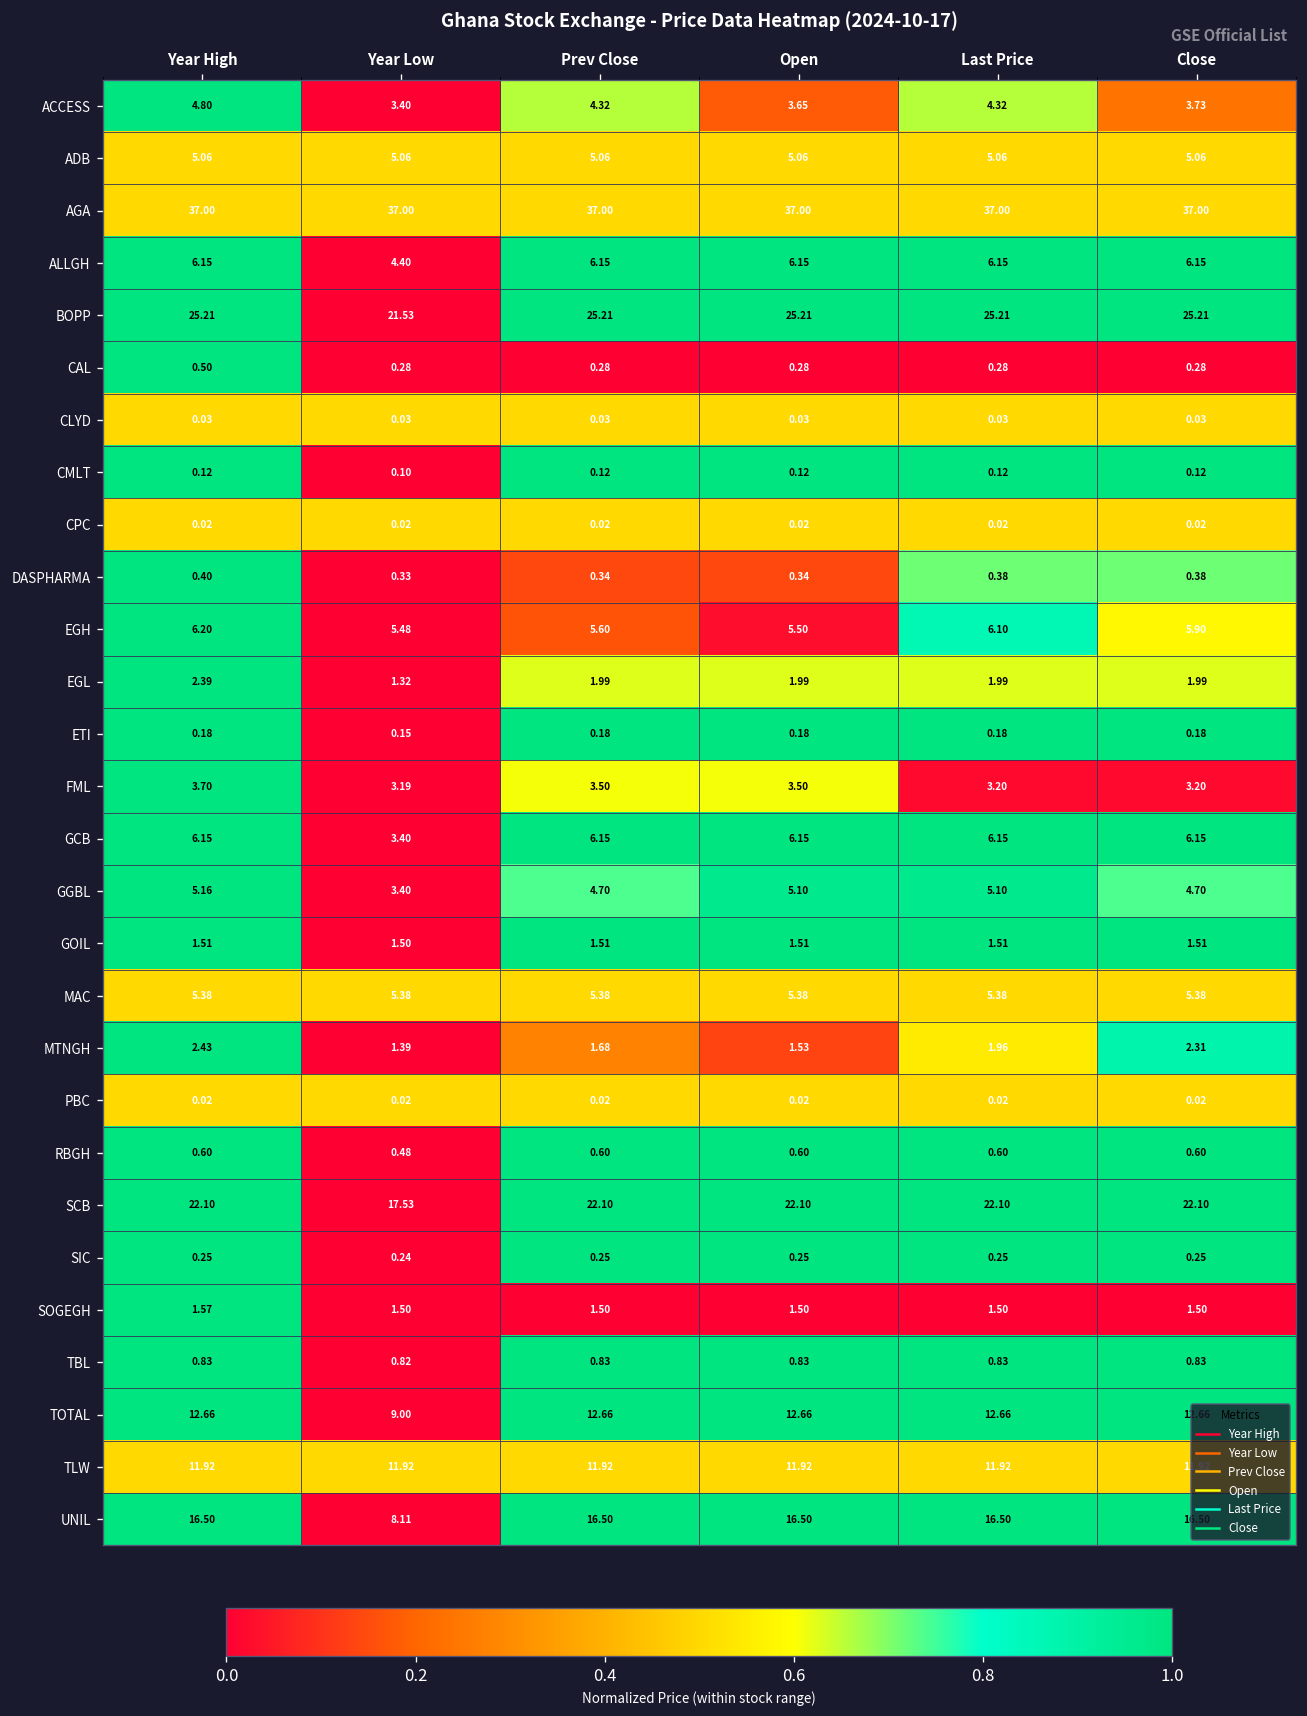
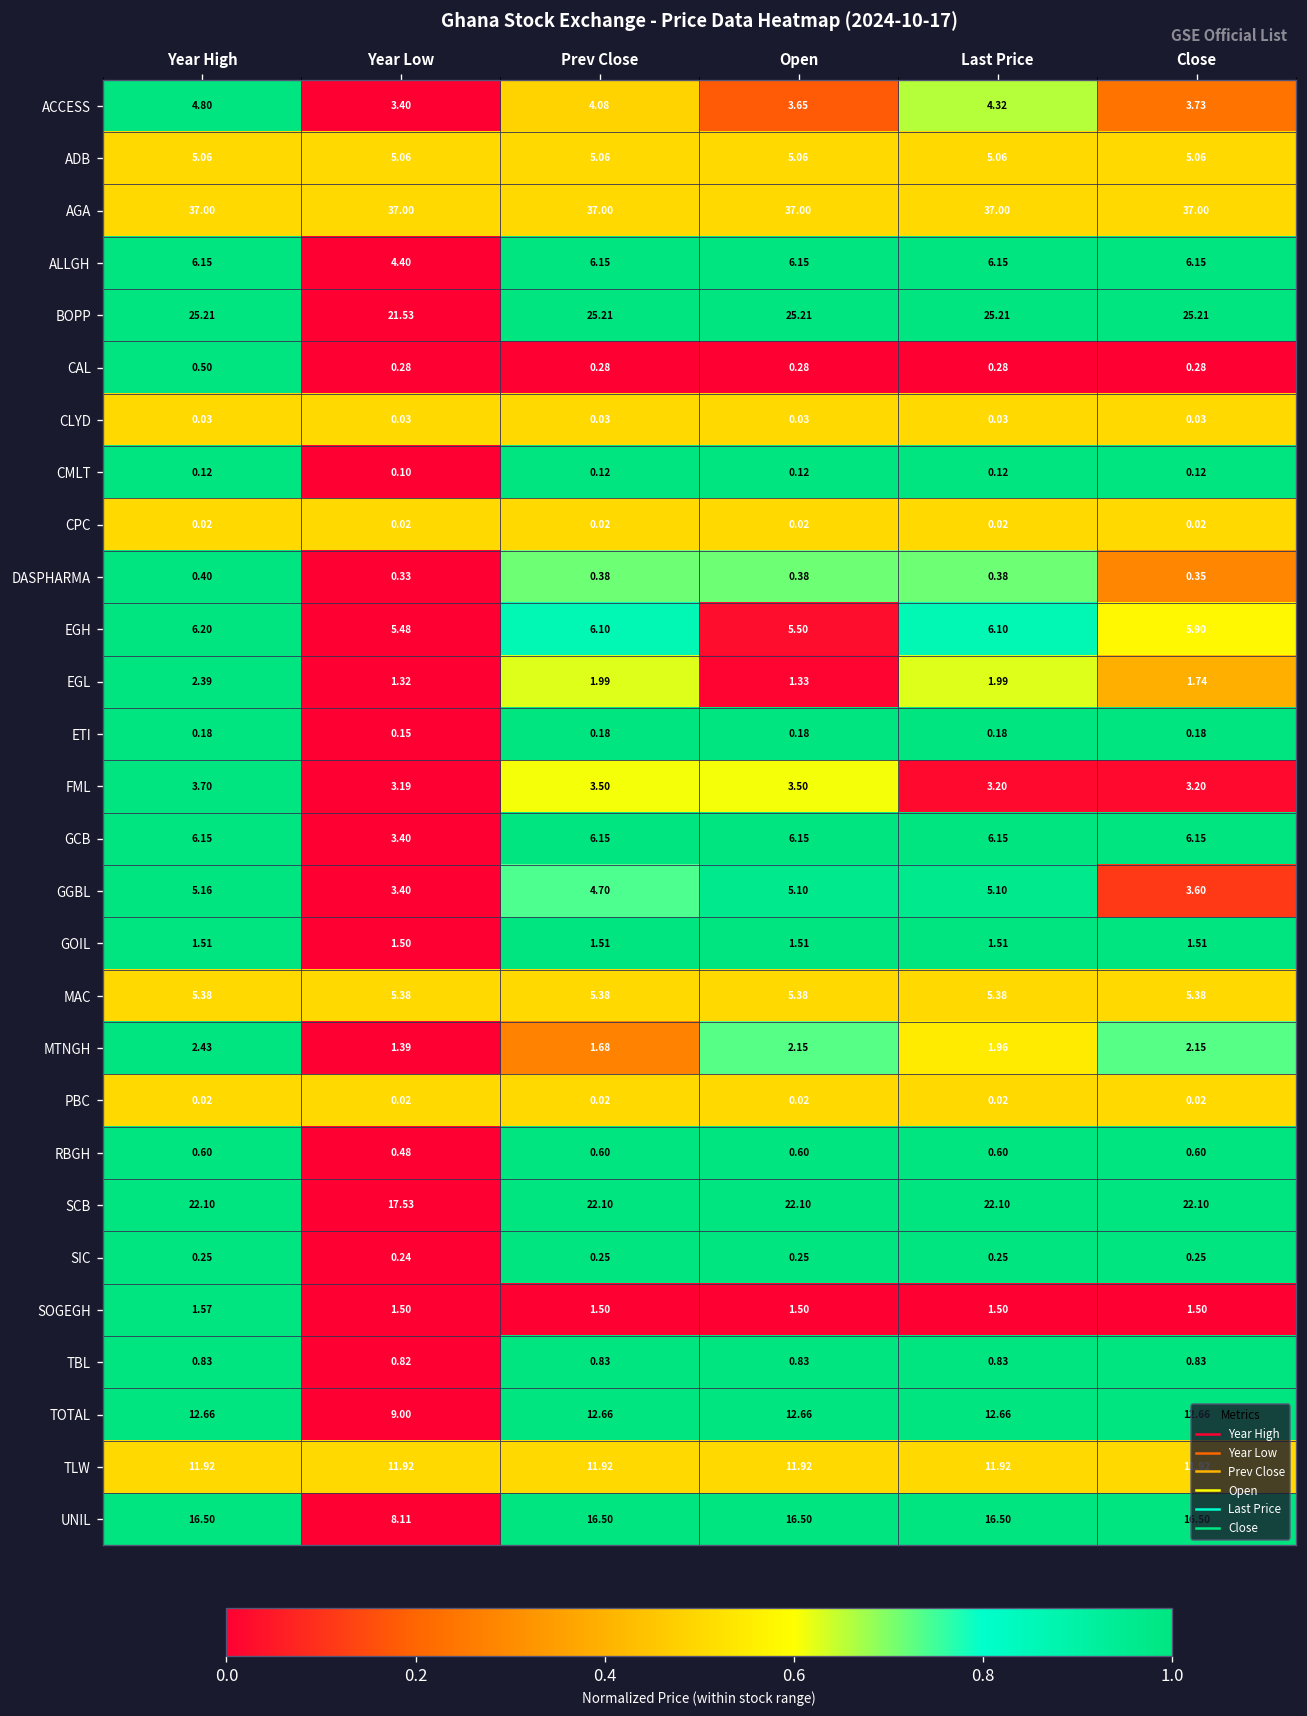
ACCESS, Prev Close: 4.32 -> 4.08
DASPHARMA, Prev Close: 0.34 -> 0.38
DASPHARMA, Open: 0.34 -> 0.38
DASPHARMA, Close: 0.38 -> 0.35
EGH, Prev Close: 5.60 -> 6.10
EGL, Open: 1.99 -> 1.33
EGL, Close: 1.99 -> 1.74
GGBL, Close: 4.70 -> 3.60
MTNGH, Open: 1.53 -> 2.15
MTNGH, Close: 2.31 -> 2.15
